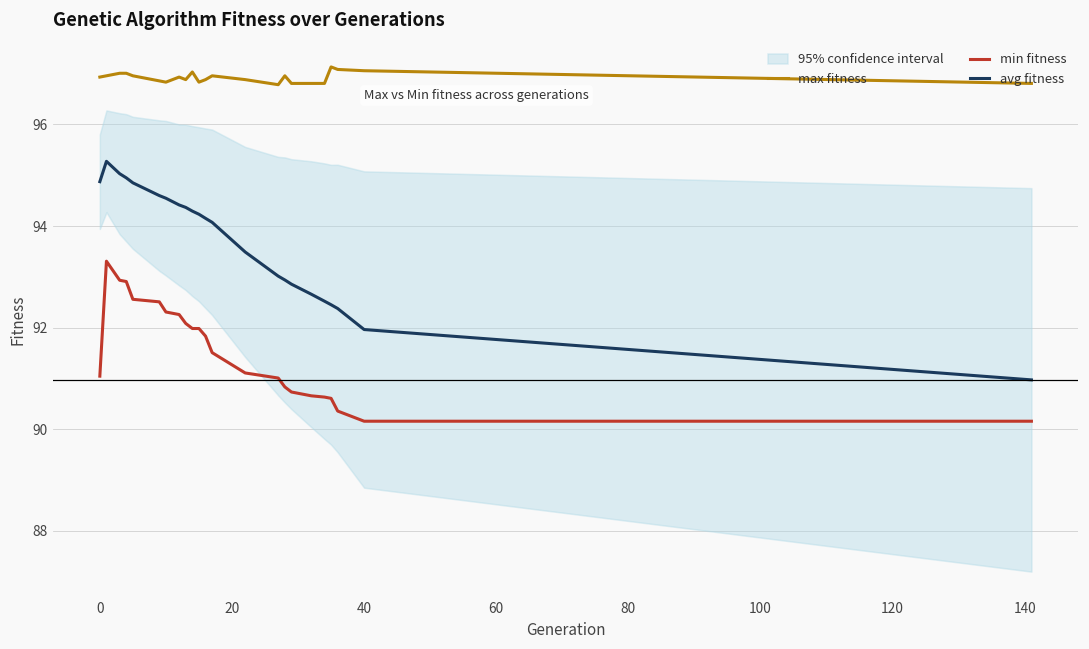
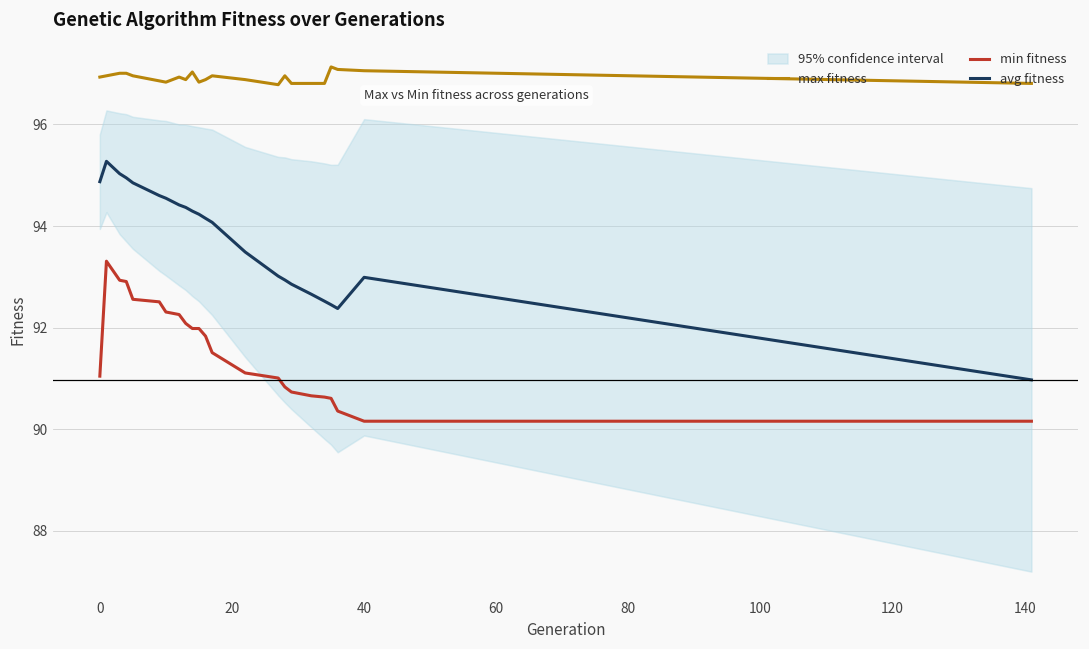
avg fitness, 40: 92.0 -> 93.0
